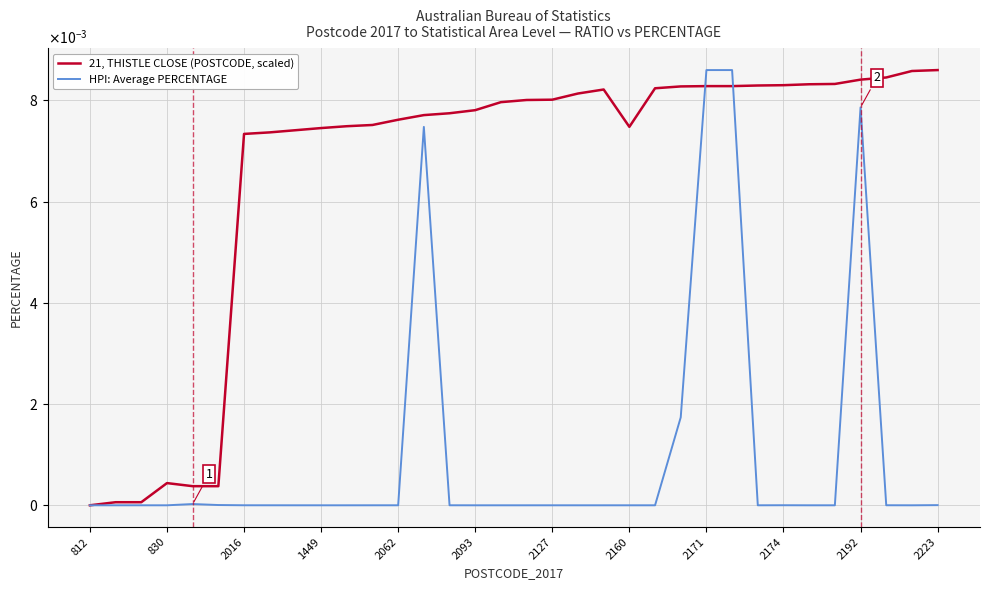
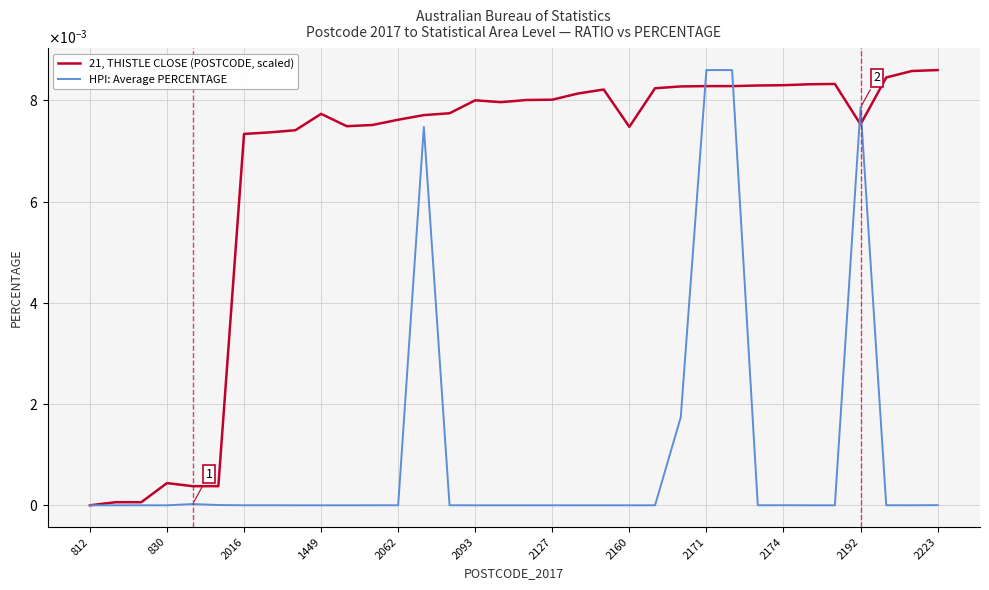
21, THISTLE CLOSE (POSTCODE, scaled), 1449: 0.0075 -> 0.0077
21, THISTLE CLOSE (POSTCODE, scaled), 2093: 0.0078 -> 0.0080
21, THISTLE CLOSE (POSTCODE, scaled), 2192: 0.0084 -> 0.0075
